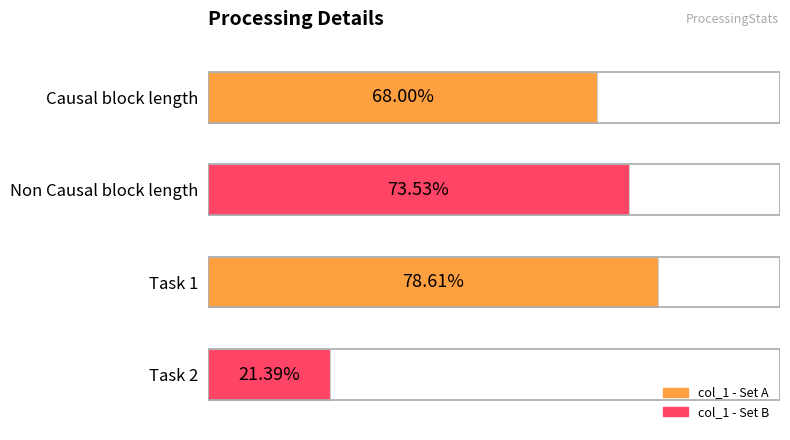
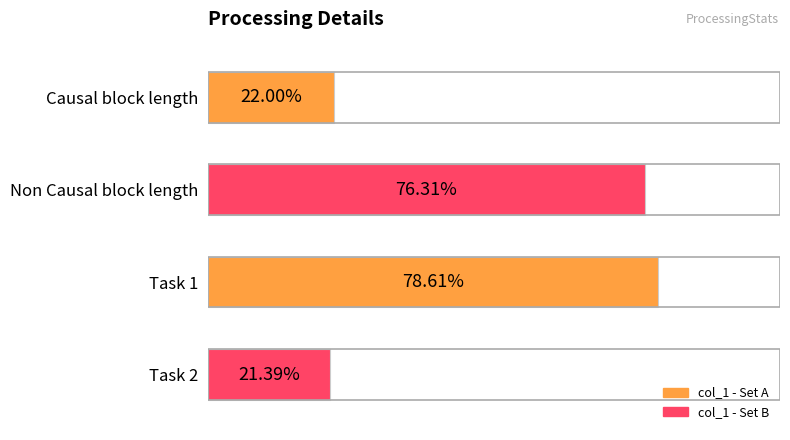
Causal block length: 68.00% -> 22.00%
Non Causal block length: 73.53% -> 76.31%
